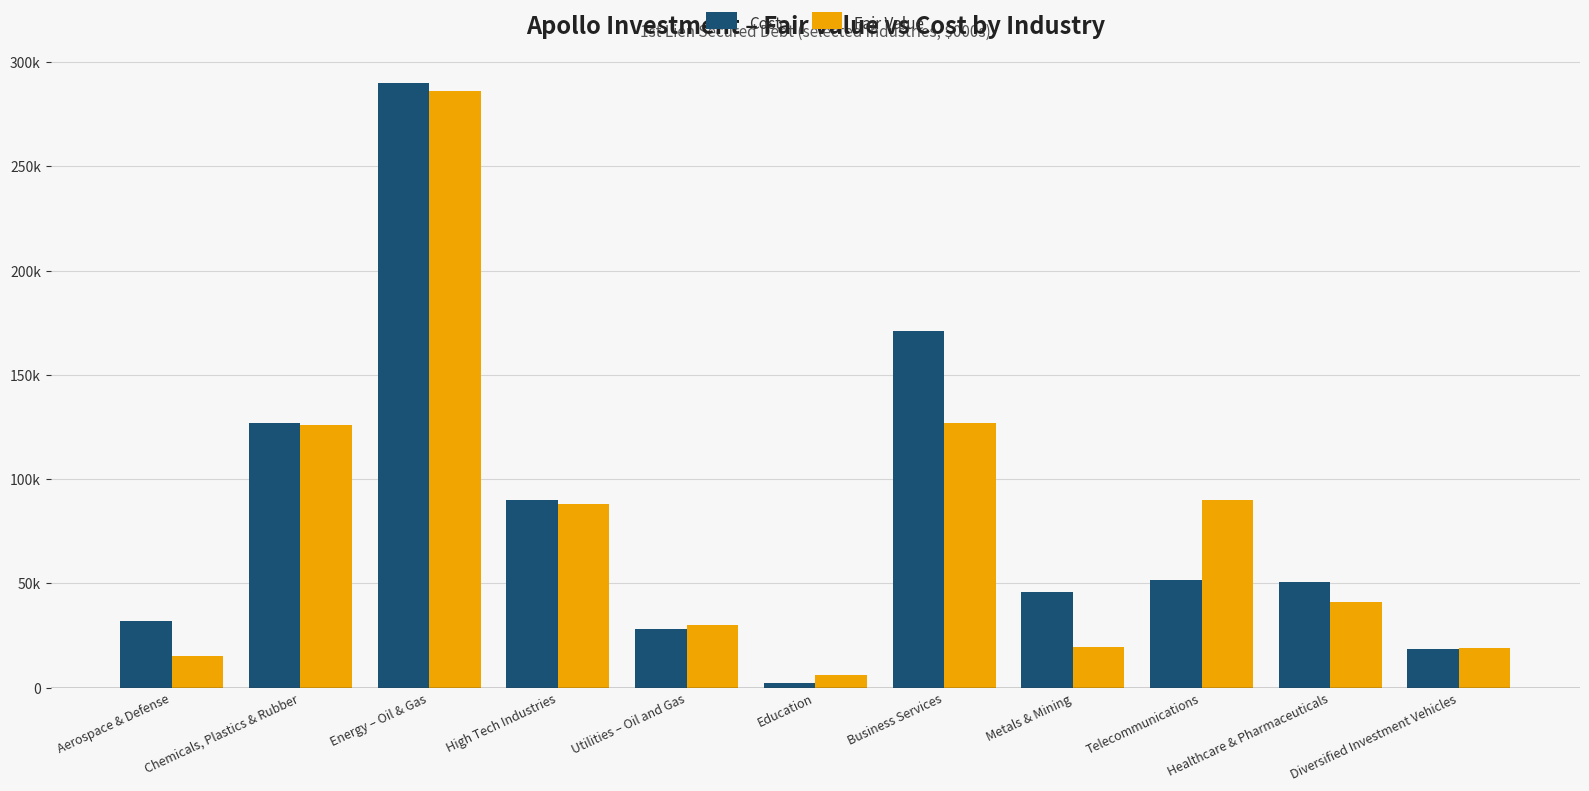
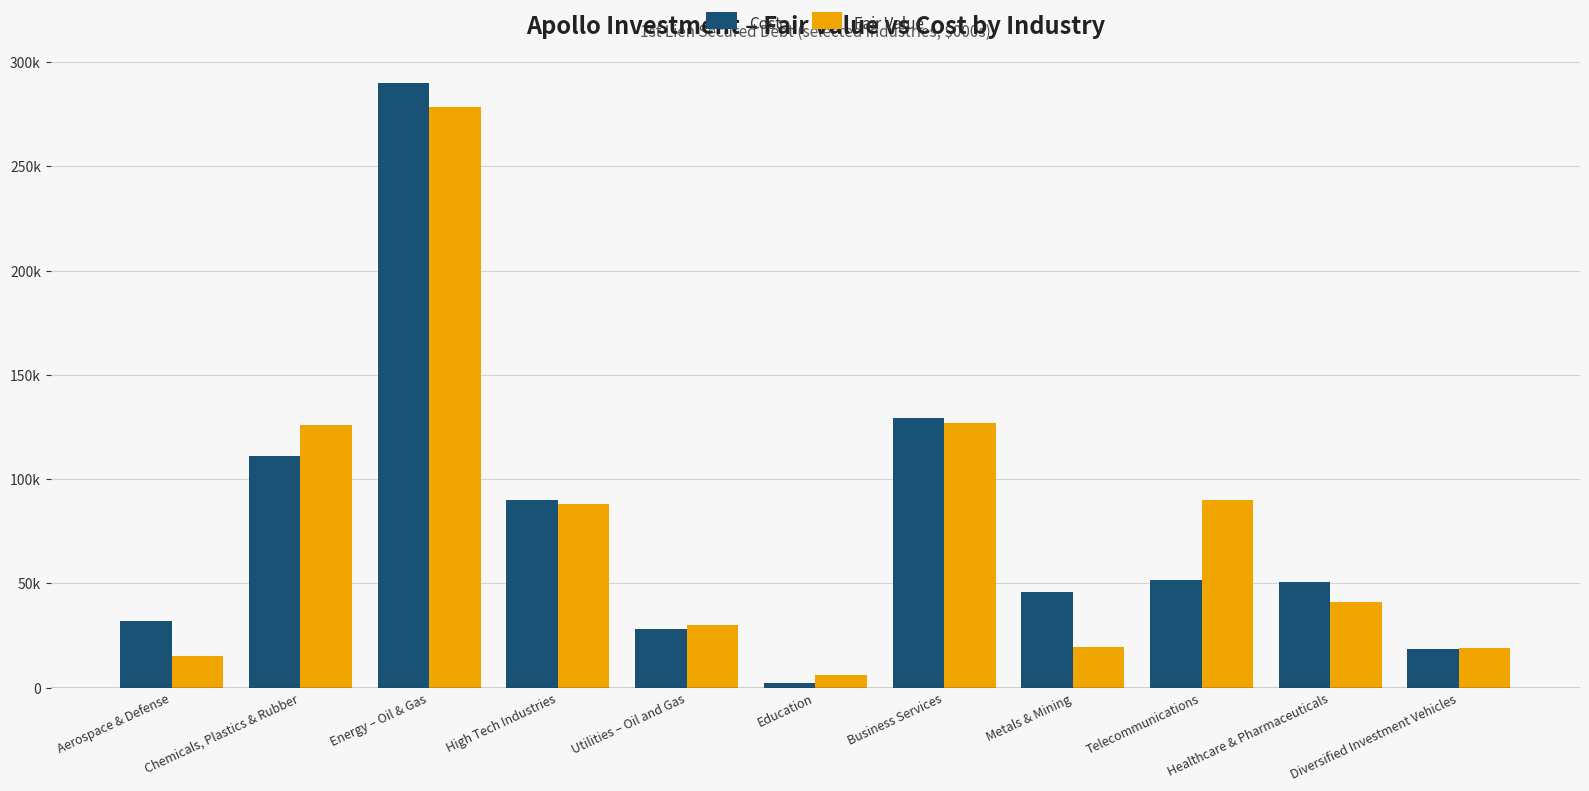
Cost, Chemicals, Plastics & Rubber: 127000 -> 111000
Fair Value, Energy – Oil & Gas: 286000 -> 278000
Cost, Business Services: 171000 -> 129000
